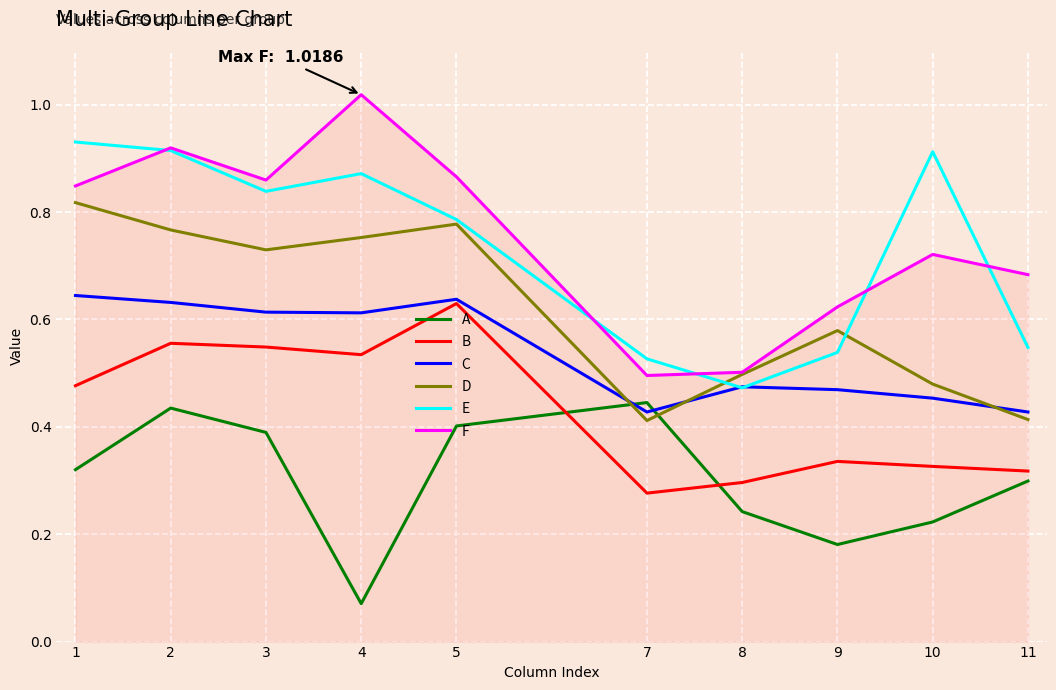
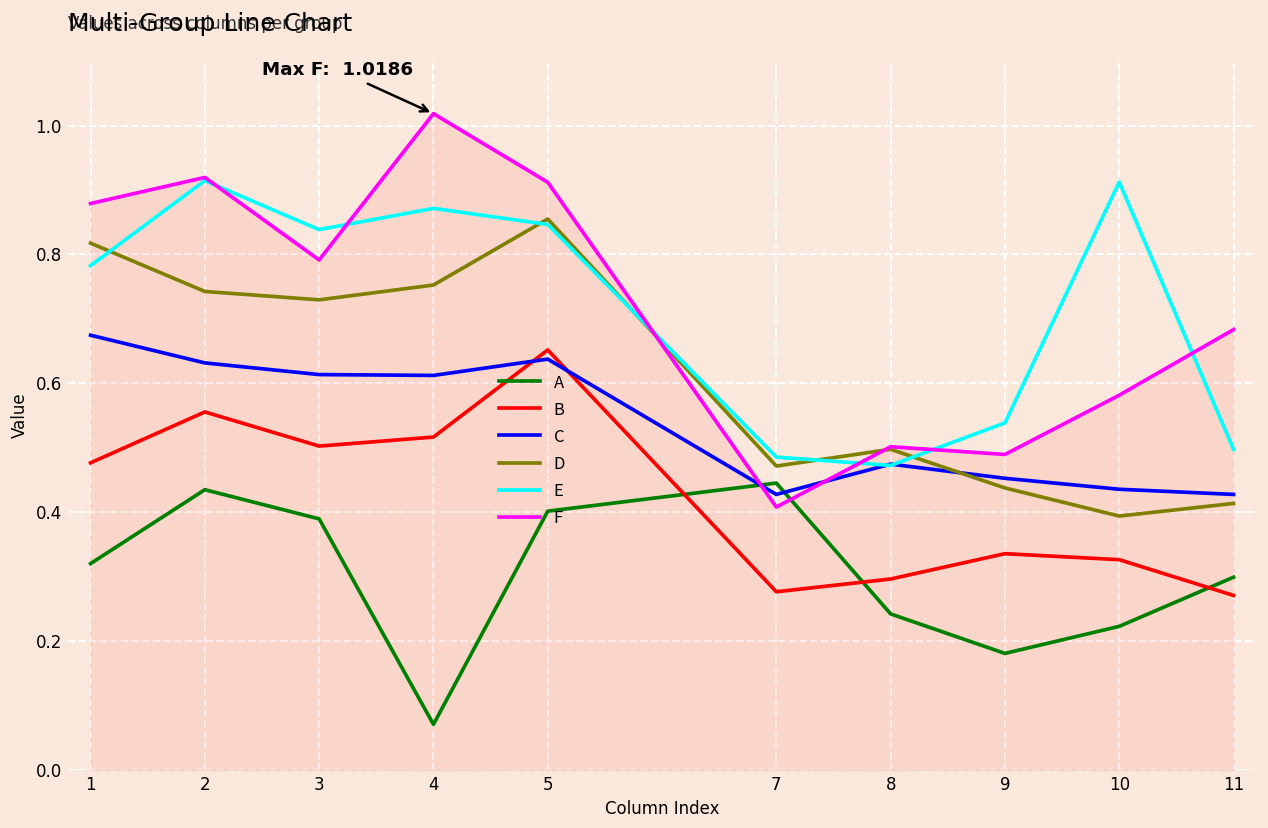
C, 1: 0.64 -> 0.67
E, 1: 0.93 -> 0.78
F, 1: 0.85 -> 0.88
D, 2: 0.77 -> 0.74
B, 3: 0.55 -> 0.50
F, 3: 0.86 -> 0.79
B, 4: 0.53 -> 0.52
B, 5: 0.63 -> 0.65
D, 5: 0.78 -> 0.86
E, 5: 0.79 -> 0.85
F, 5: 0.87 -> 0.91
D, 7: 0.41 -> 0.47
E, 7: 0.53 -> 0.49
F, 7: 0.50 -> 0.41
C, 9: 0.47 -> 0.45
D, 9: 0.58 -> 0.44
F, 9: 0.62 -> 0.49
C, 10: 0.45 -> 0.44
D, 10: 0.48 -> 0.39
F, 10: 0.72 -> 0.58
B, 11: 0.32 -> 0.27
E, 11: 0.55 -> 0.50
